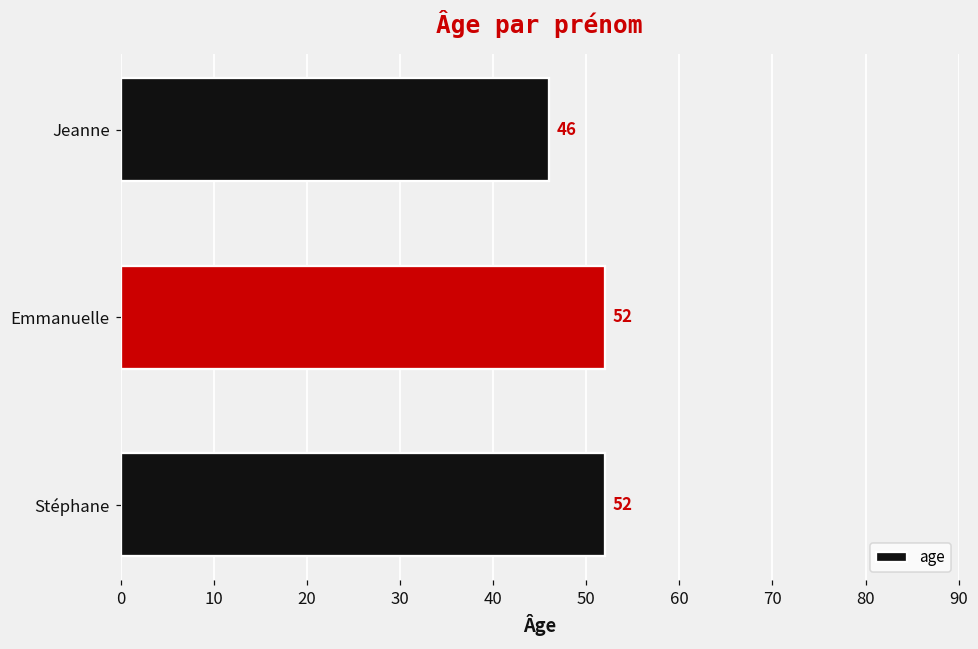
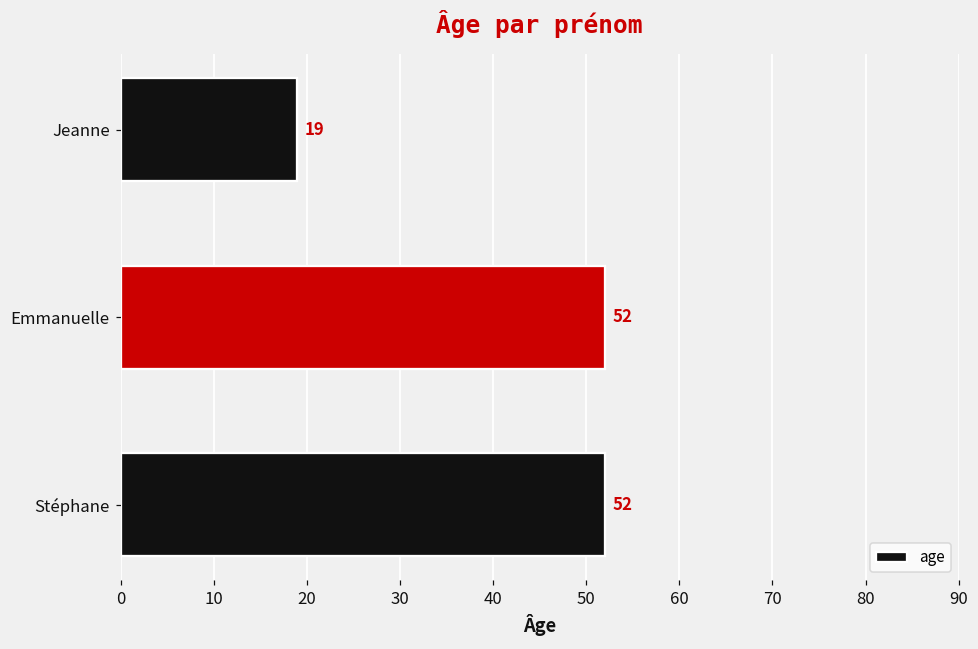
Jeanne: 46 -> 19
